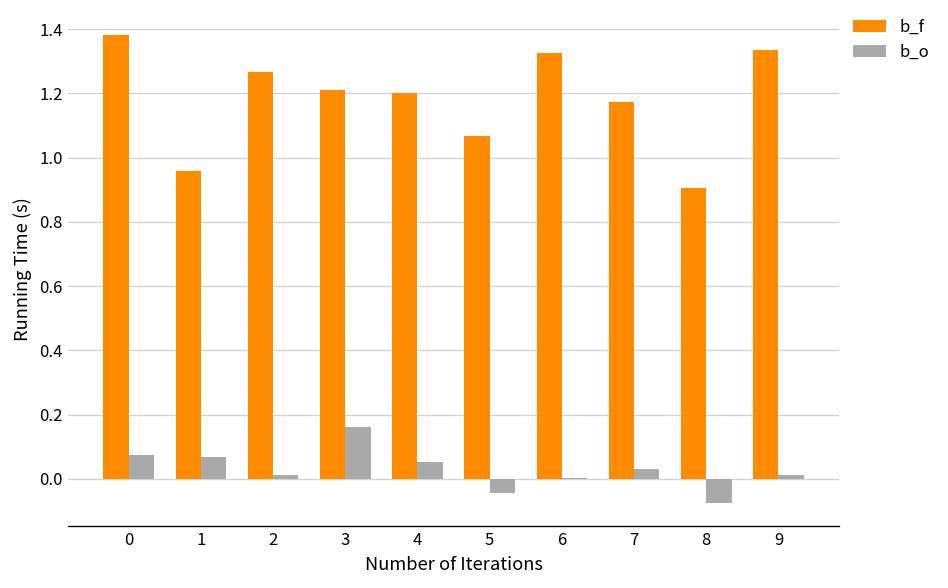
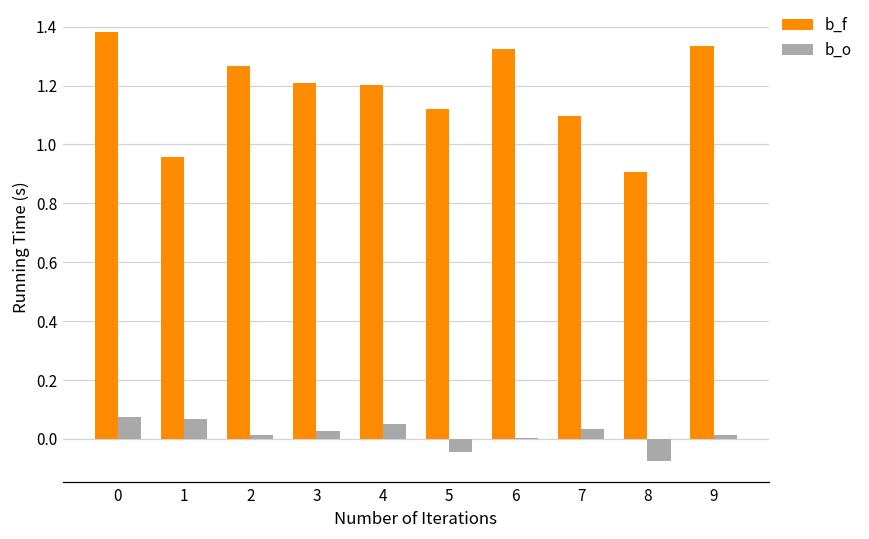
b_o, 3: 0.16 -> 0.03
b_f, 5: 1.07 -> 1.12
b_f, 7: 1.17 -> 1.10
